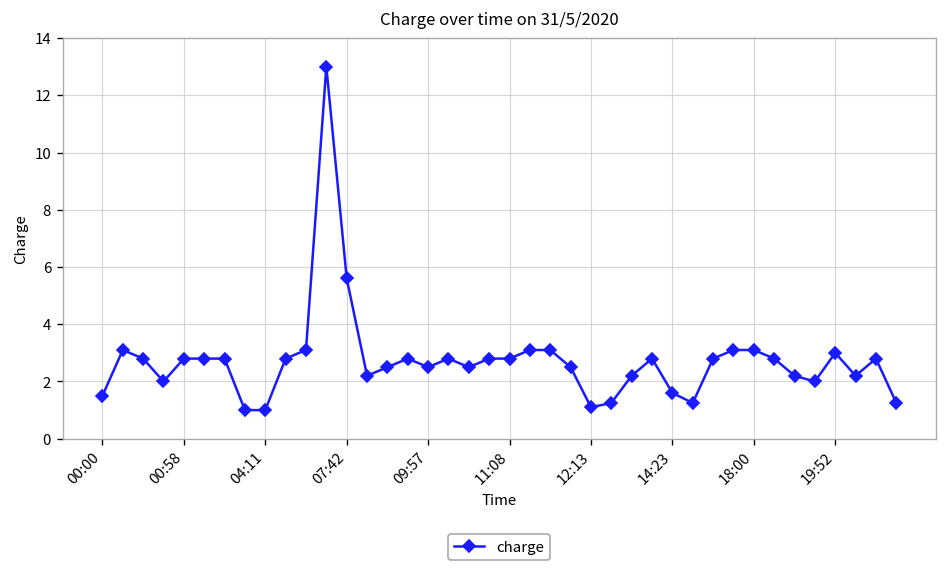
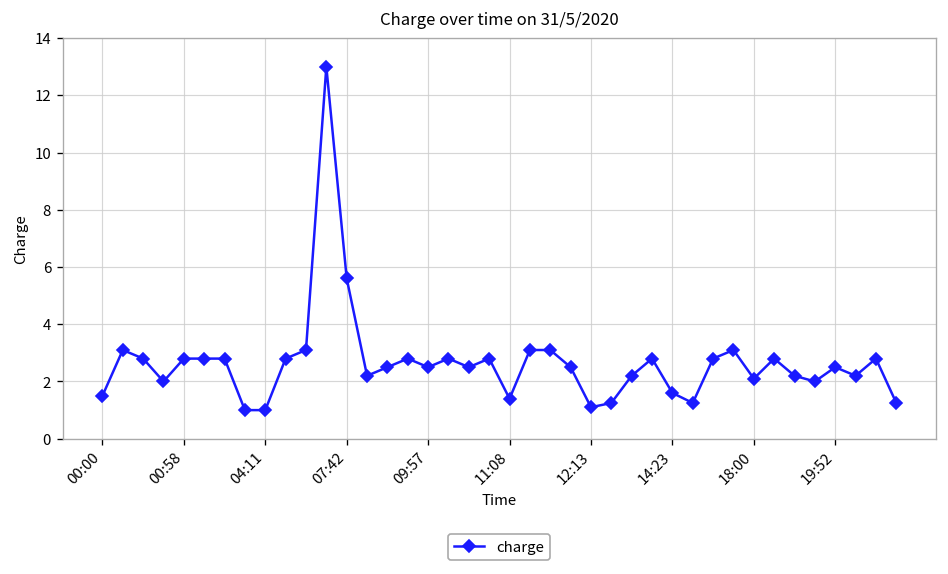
11:08: 2.8 -> 1.4
18:00: 3.1 -> 2.1
19:52: 3.0 -> 2.5
